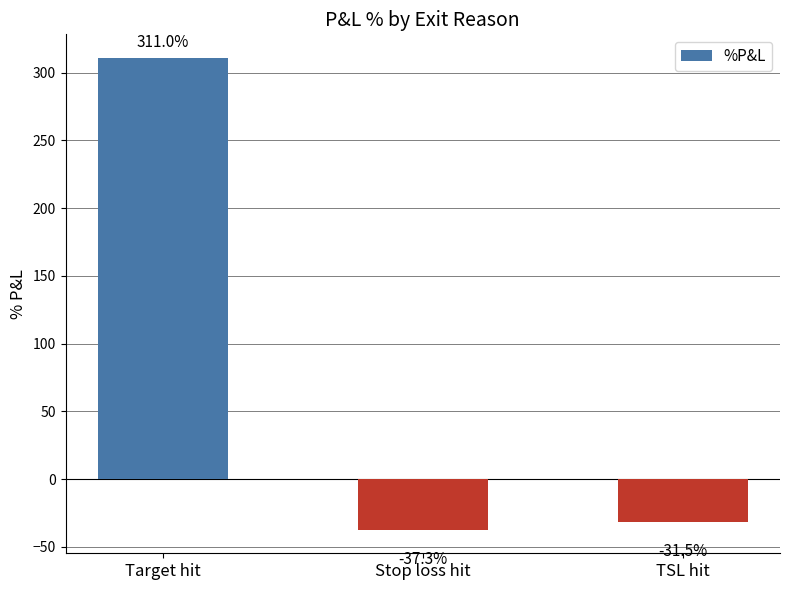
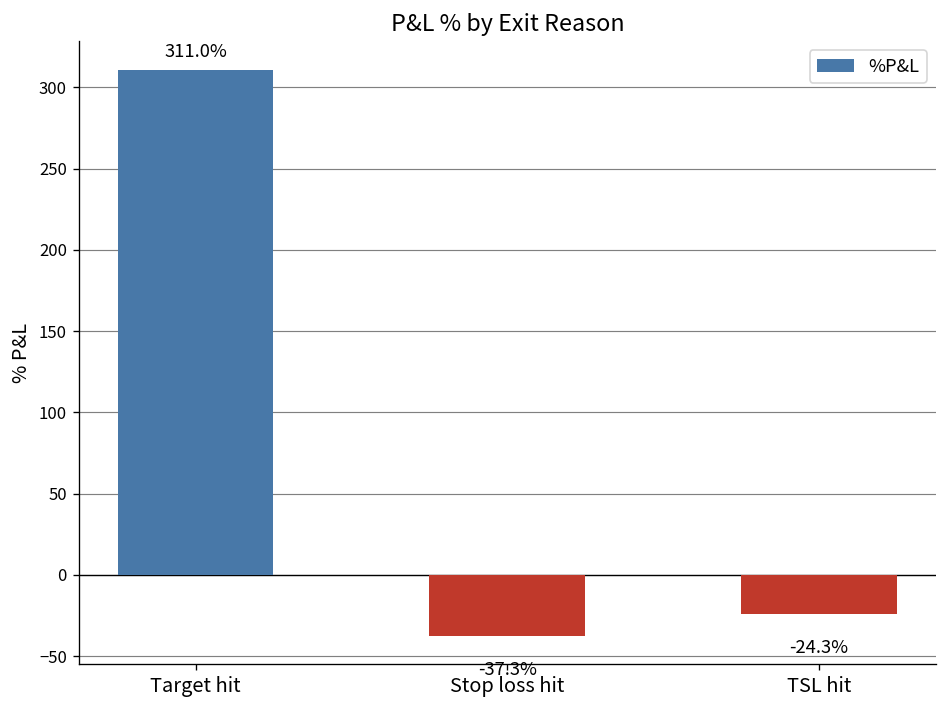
TSL hit: -31.5% -> -24.3%
